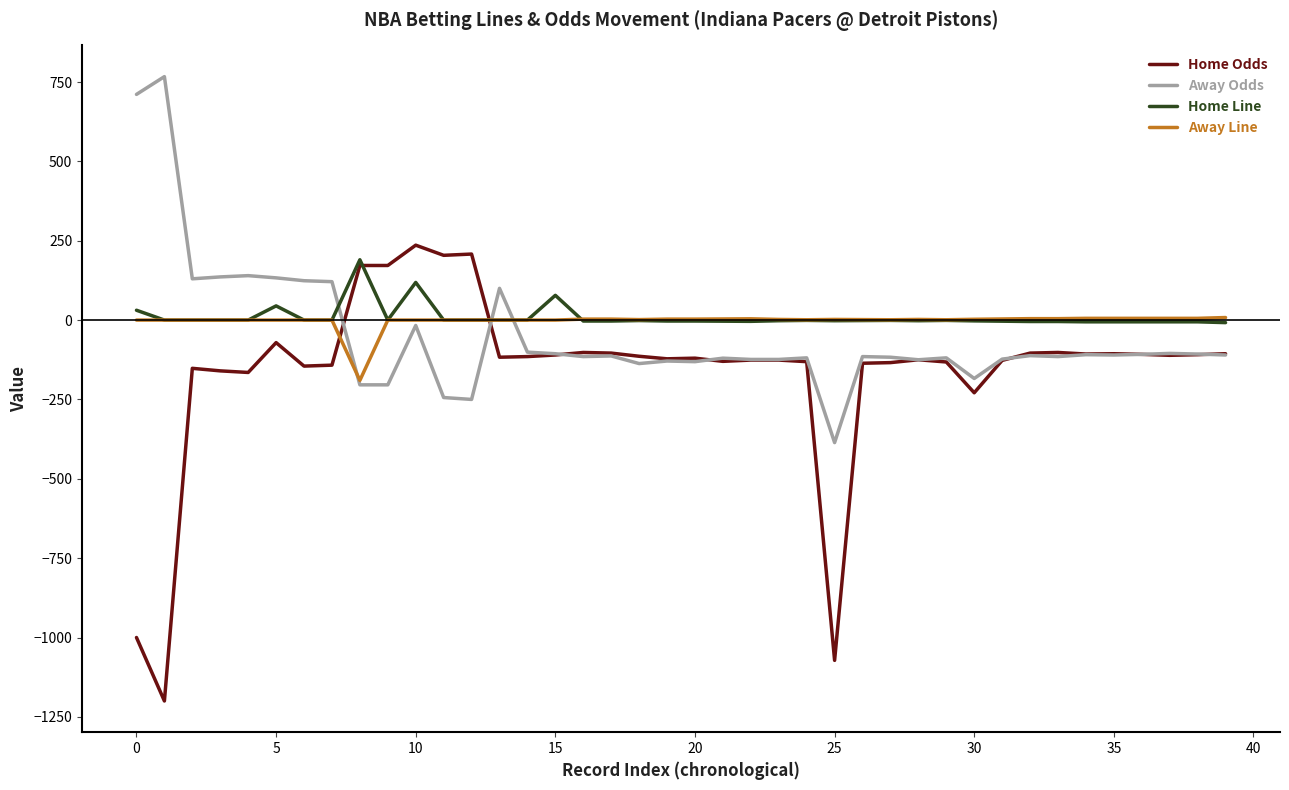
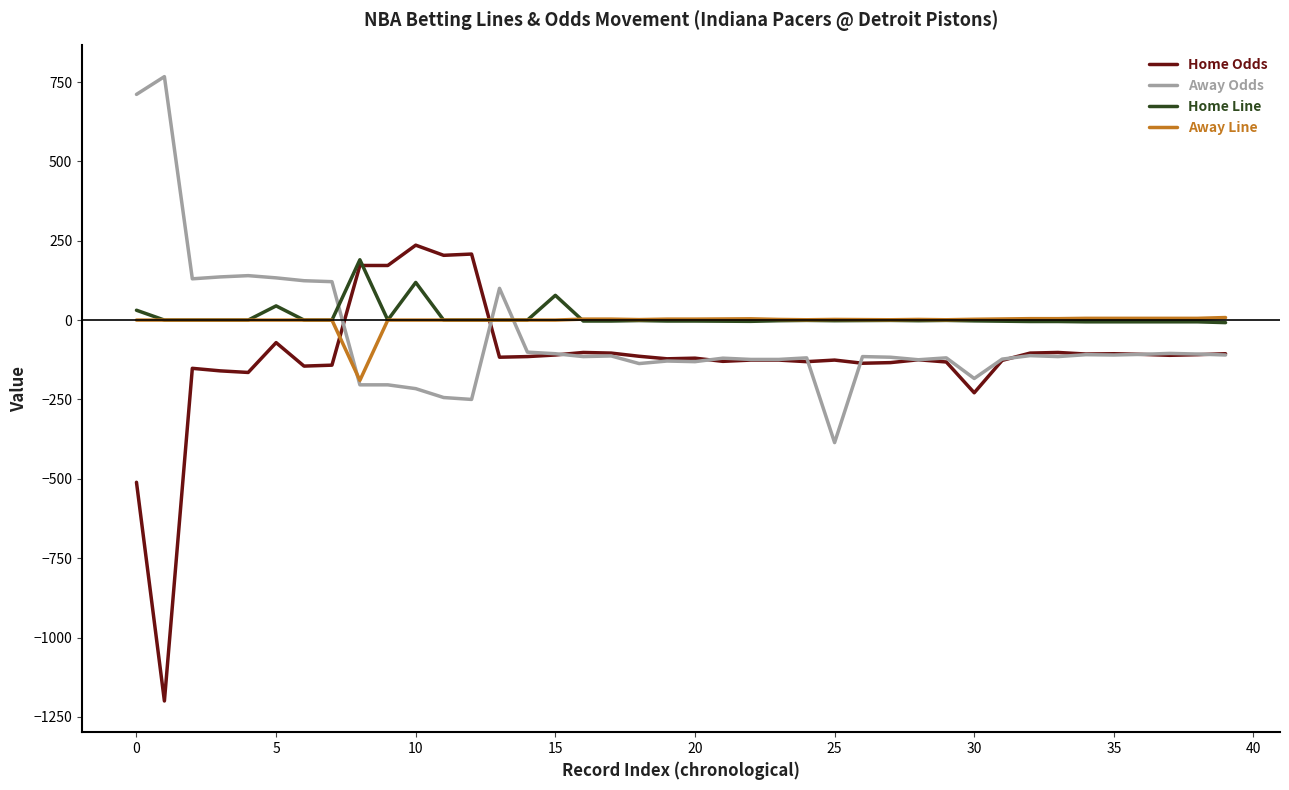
Home Odds, 0: -1000 -> -510
Away Odds, 10: -20 -> -220
Home Odds, 25: -1070 -> -130
